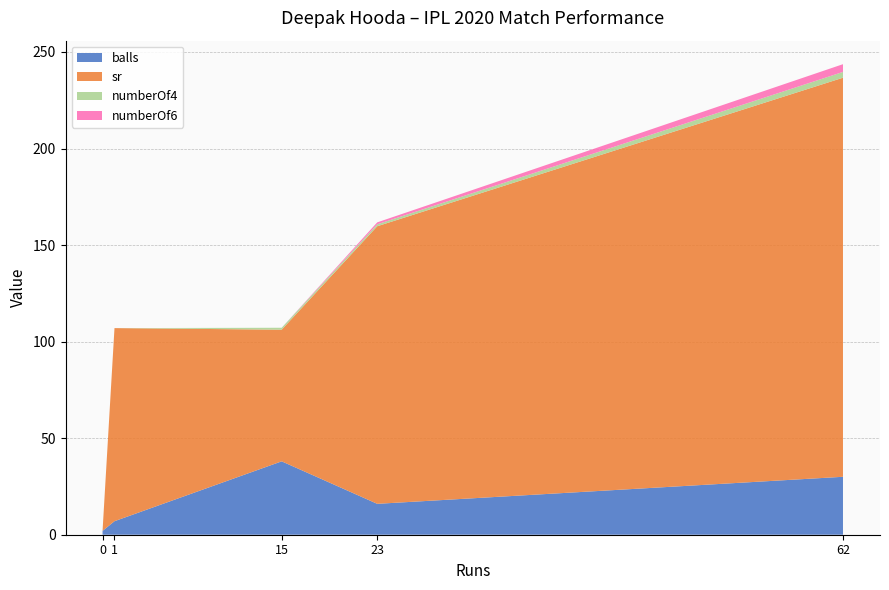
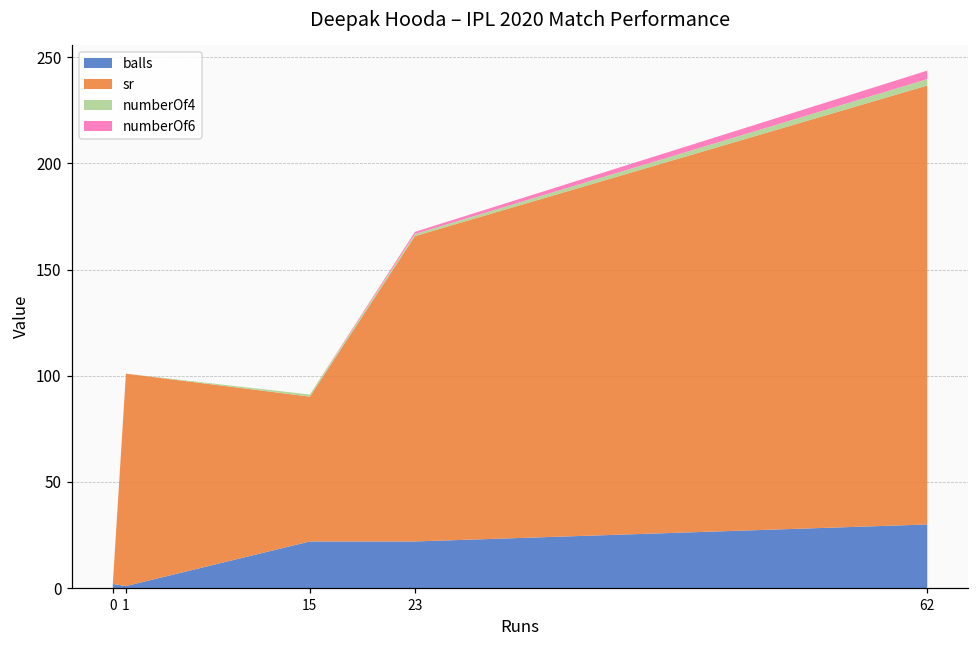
balls, 1: 7 -> 1
balls, 15: 38 -> 22
balls, 23: 16 -> 22
